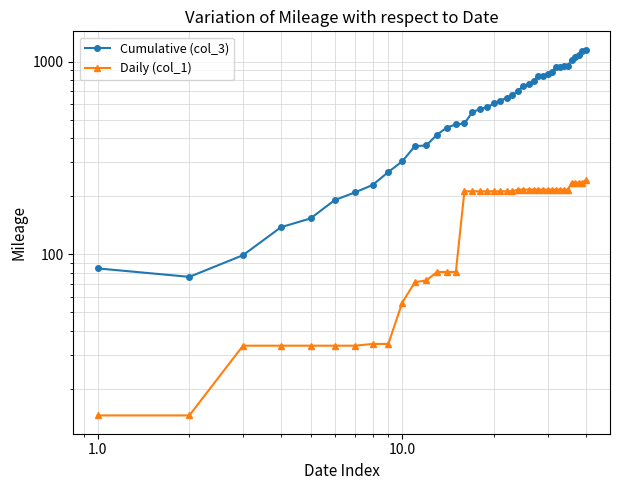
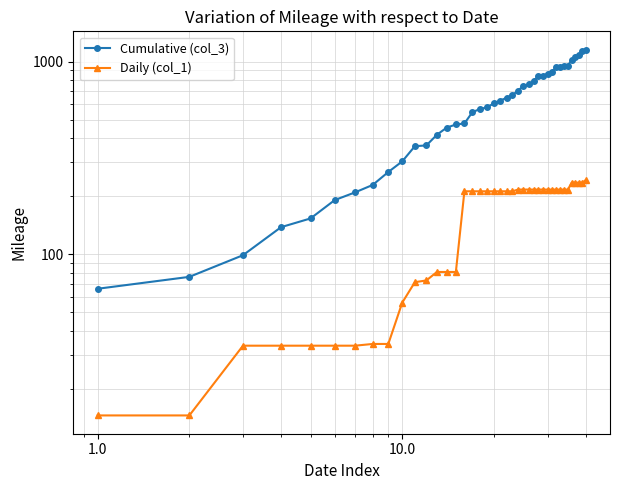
Cumulative (col_3), 1.0: 80 -> 66
